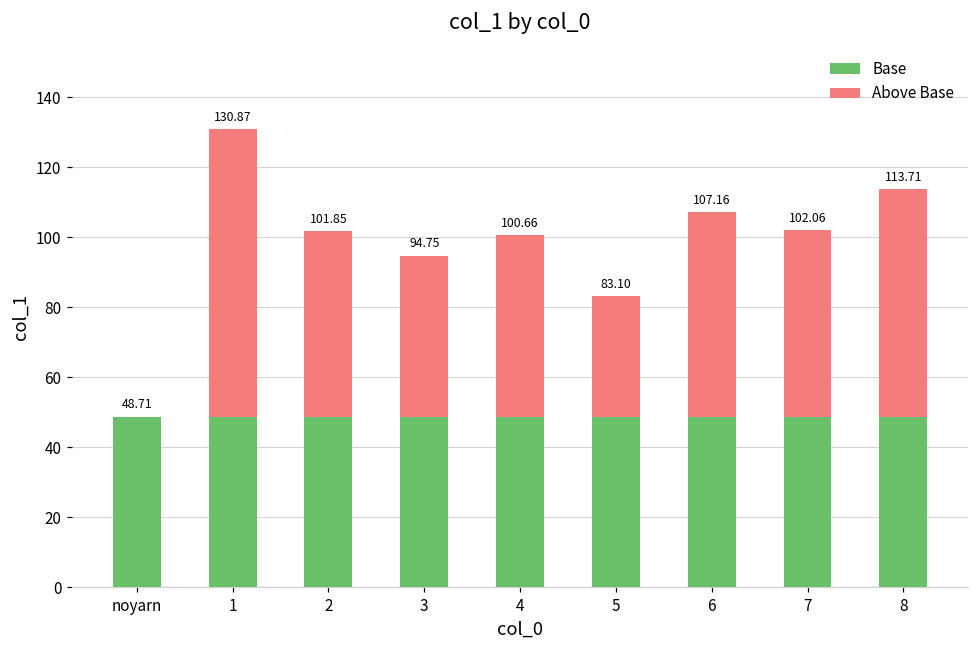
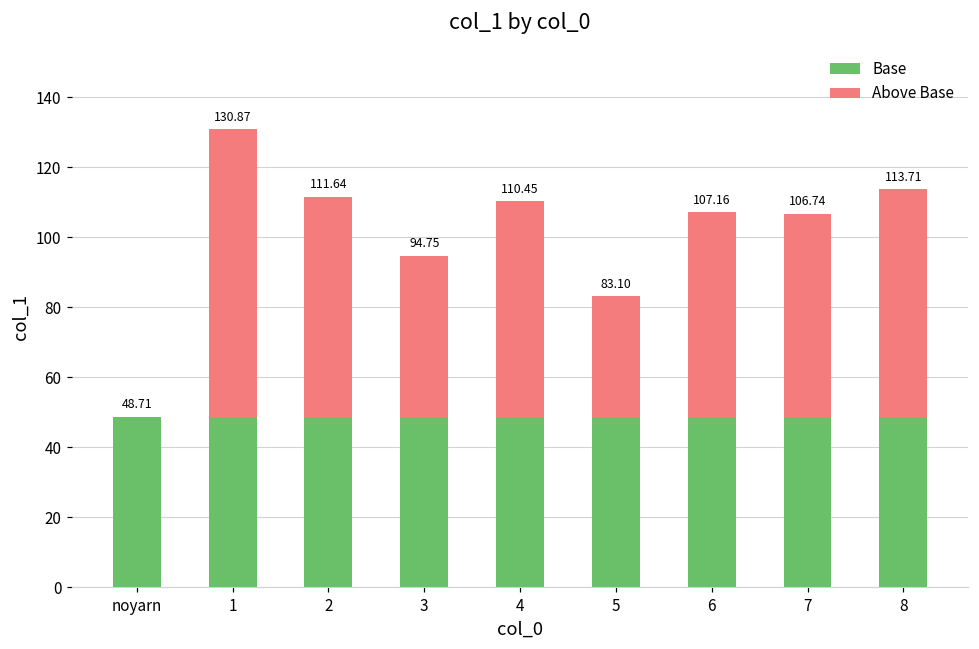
Above Base, 2: 101.85 -> 111.64
Above Base, 4: 100.66 -> 110.45
Above Base, 7: 102.06 -> 106.74
